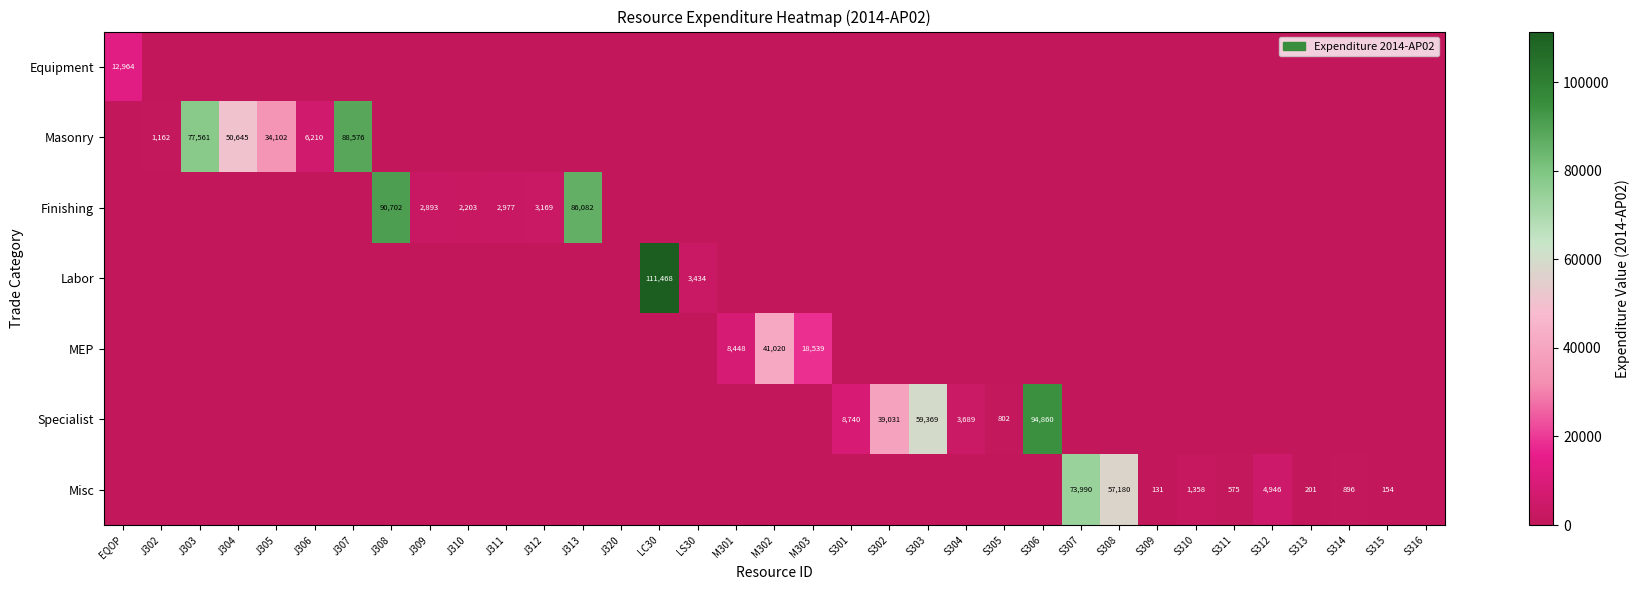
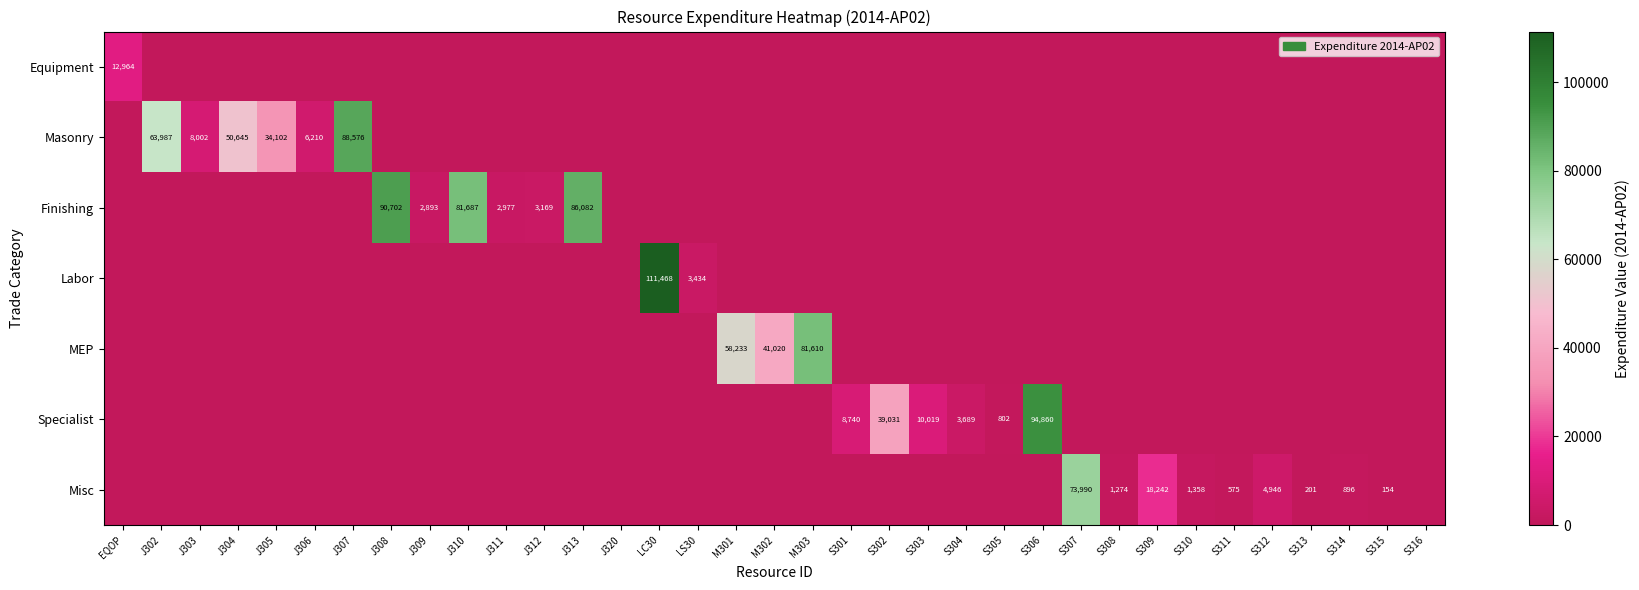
Masonry, J302: 1,162 -> 63,987
Masonry, J303: 77,561 -> 8,002
Finishing, J310: 2,203 -> 81,687
MEP, M301: 8,448 -> 58,233
MEP, M303: 18,539 -> 81,610
Specialist, S303: 59,369 -> 10,019
Misc, S308: 57,180 -> 1,274
Misc, S309: 131 -> 18,242
